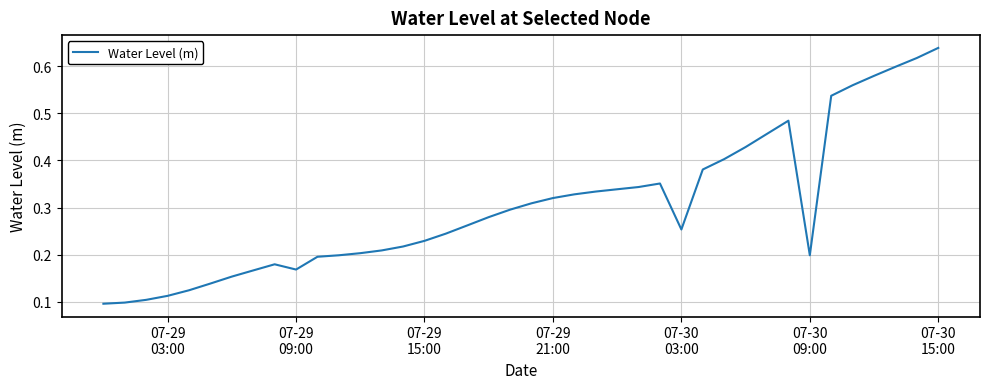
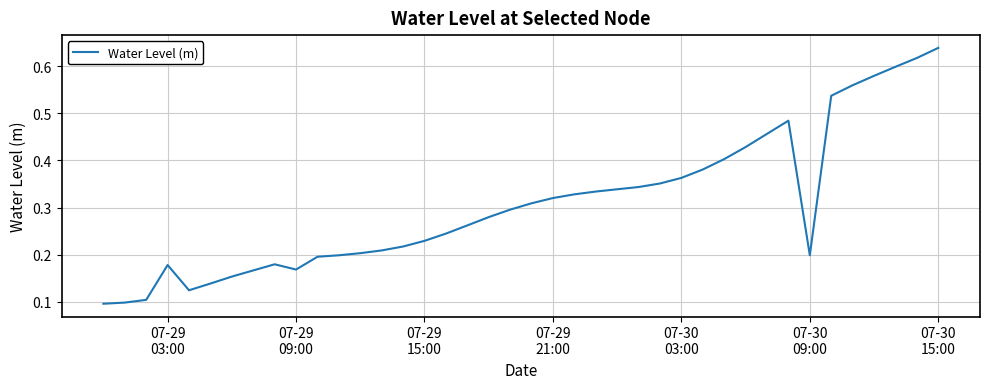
07-29 03:00: 0.11 -> 0.18
07-30 03:00: 0.25 -> 0.36
